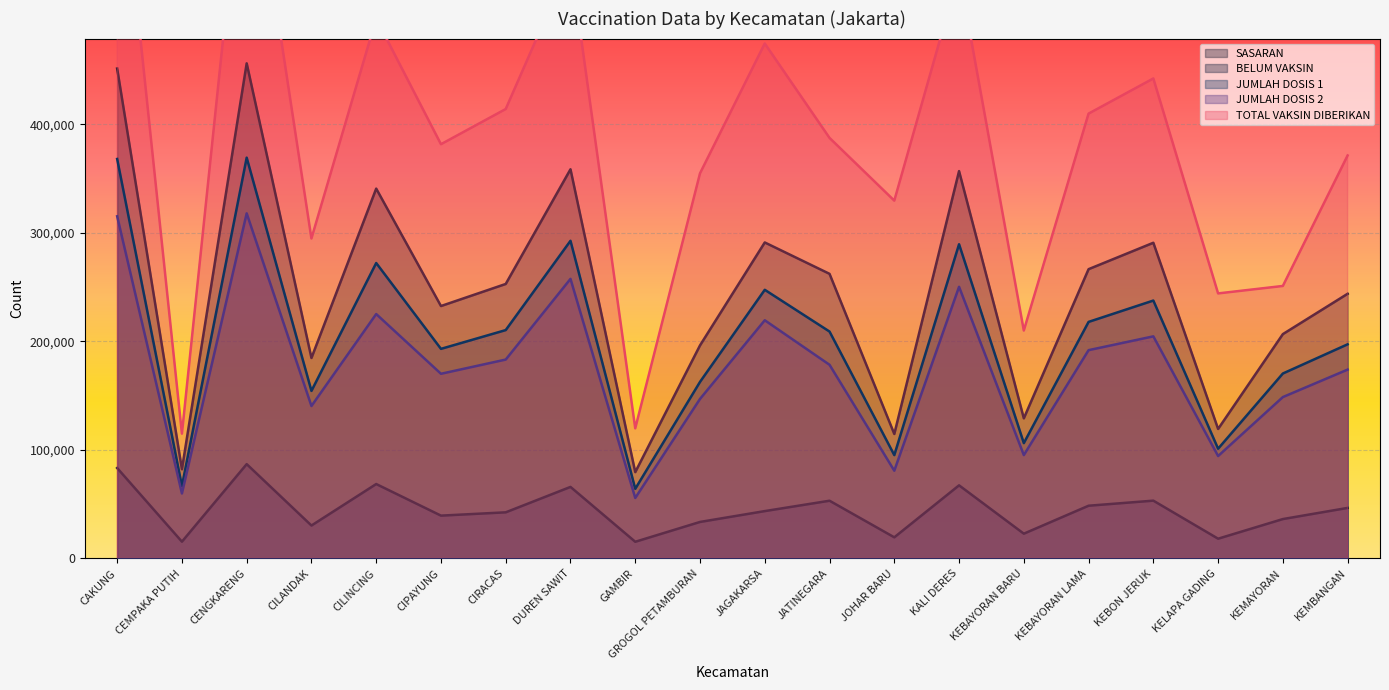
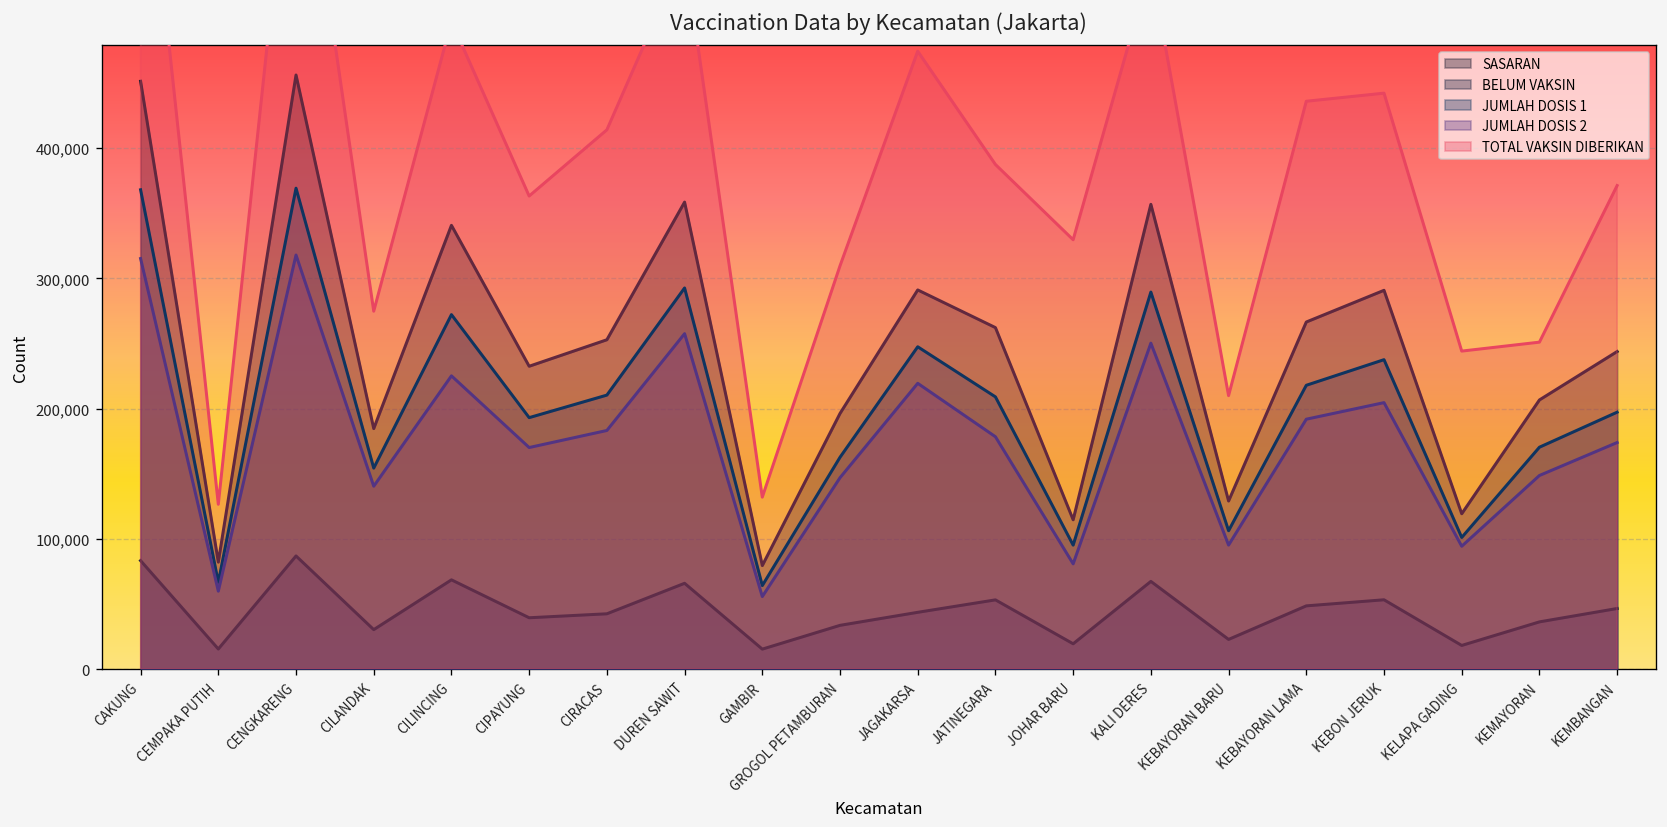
TOTAL VAKSIN DIBERIKAN, CEMPAKA PUTIH: 115,000 -> 127,000
TOTAL VAKSIN DIBERIKAN, CILANDAK: 295,000 -> 275,000
TOTAL VAKSIN DIBERIKAN, CIPAYUNG: 382,000 -> 363,000
TOTAL VAKSIN DIBERIKAN, GAMBIR: 120,000 -> 132,000
TOTAL VAKSIN DIBERIKAN, GROGOL PETAMBURAN: 355,000 -> 310,000
TOTAL VAKSIN DIBERIKAN, KEBAYORAN LAMA: 410,000 -> 436,000
